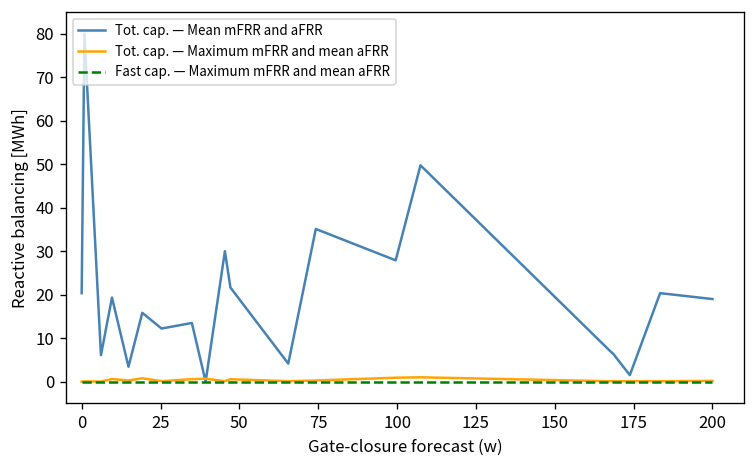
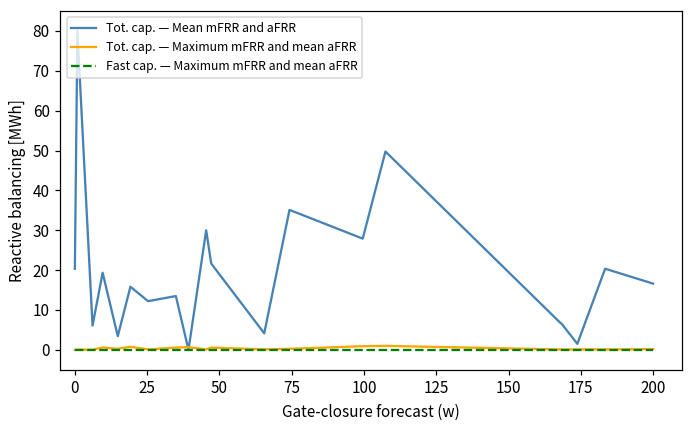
Tot. cap. — Mean mFRR and aFRR, 200: 19 -> 17
